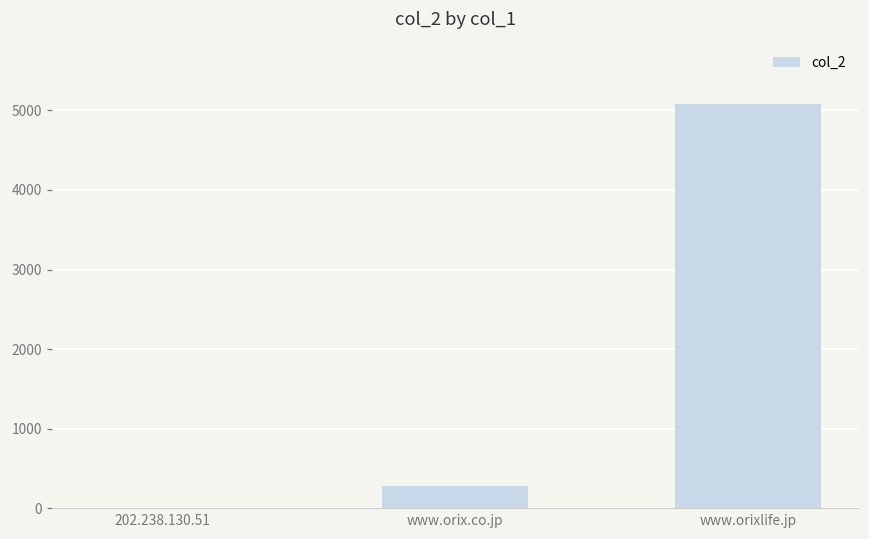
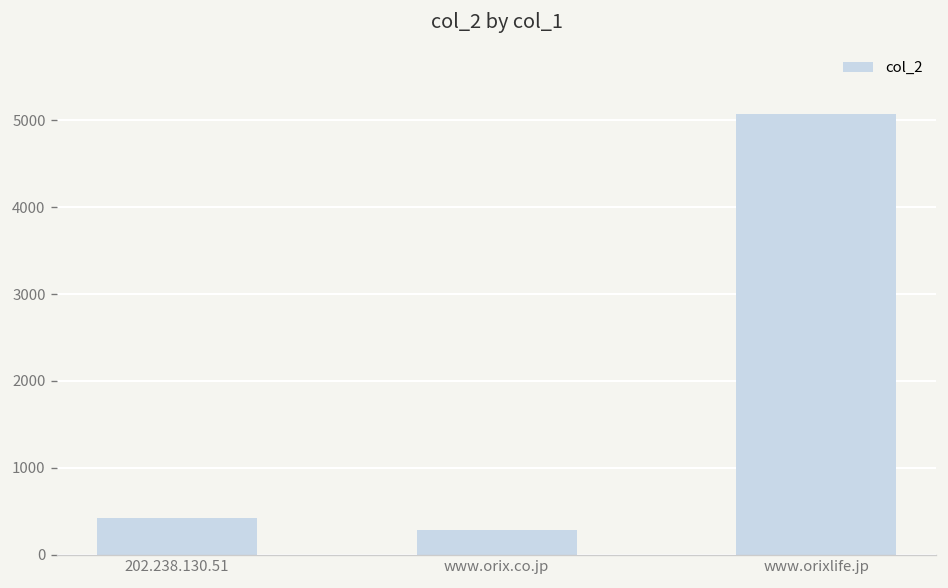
202.238.130.51: 0 -> 400
